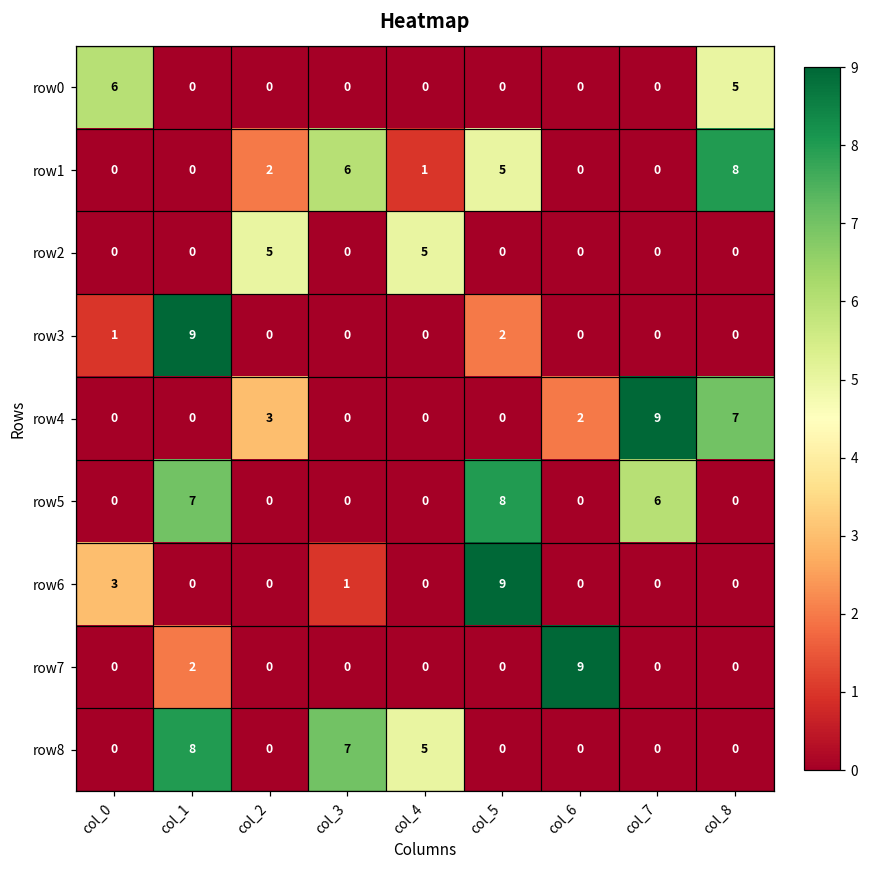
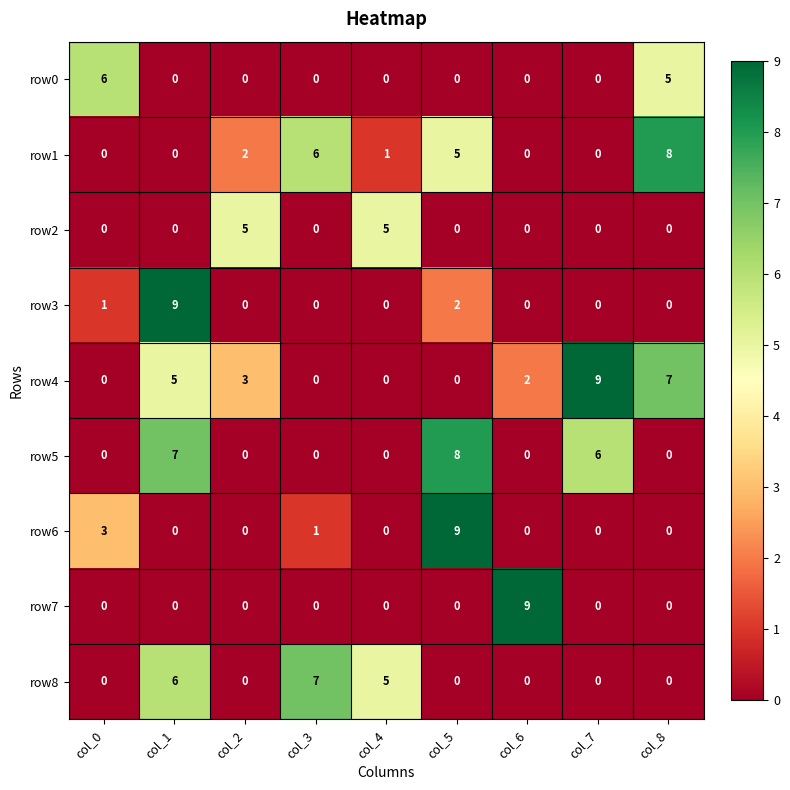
row4, col_1: 0 -> 5
row7, col_1: 2 -> 0
row8, col_1: 8 -> 6
